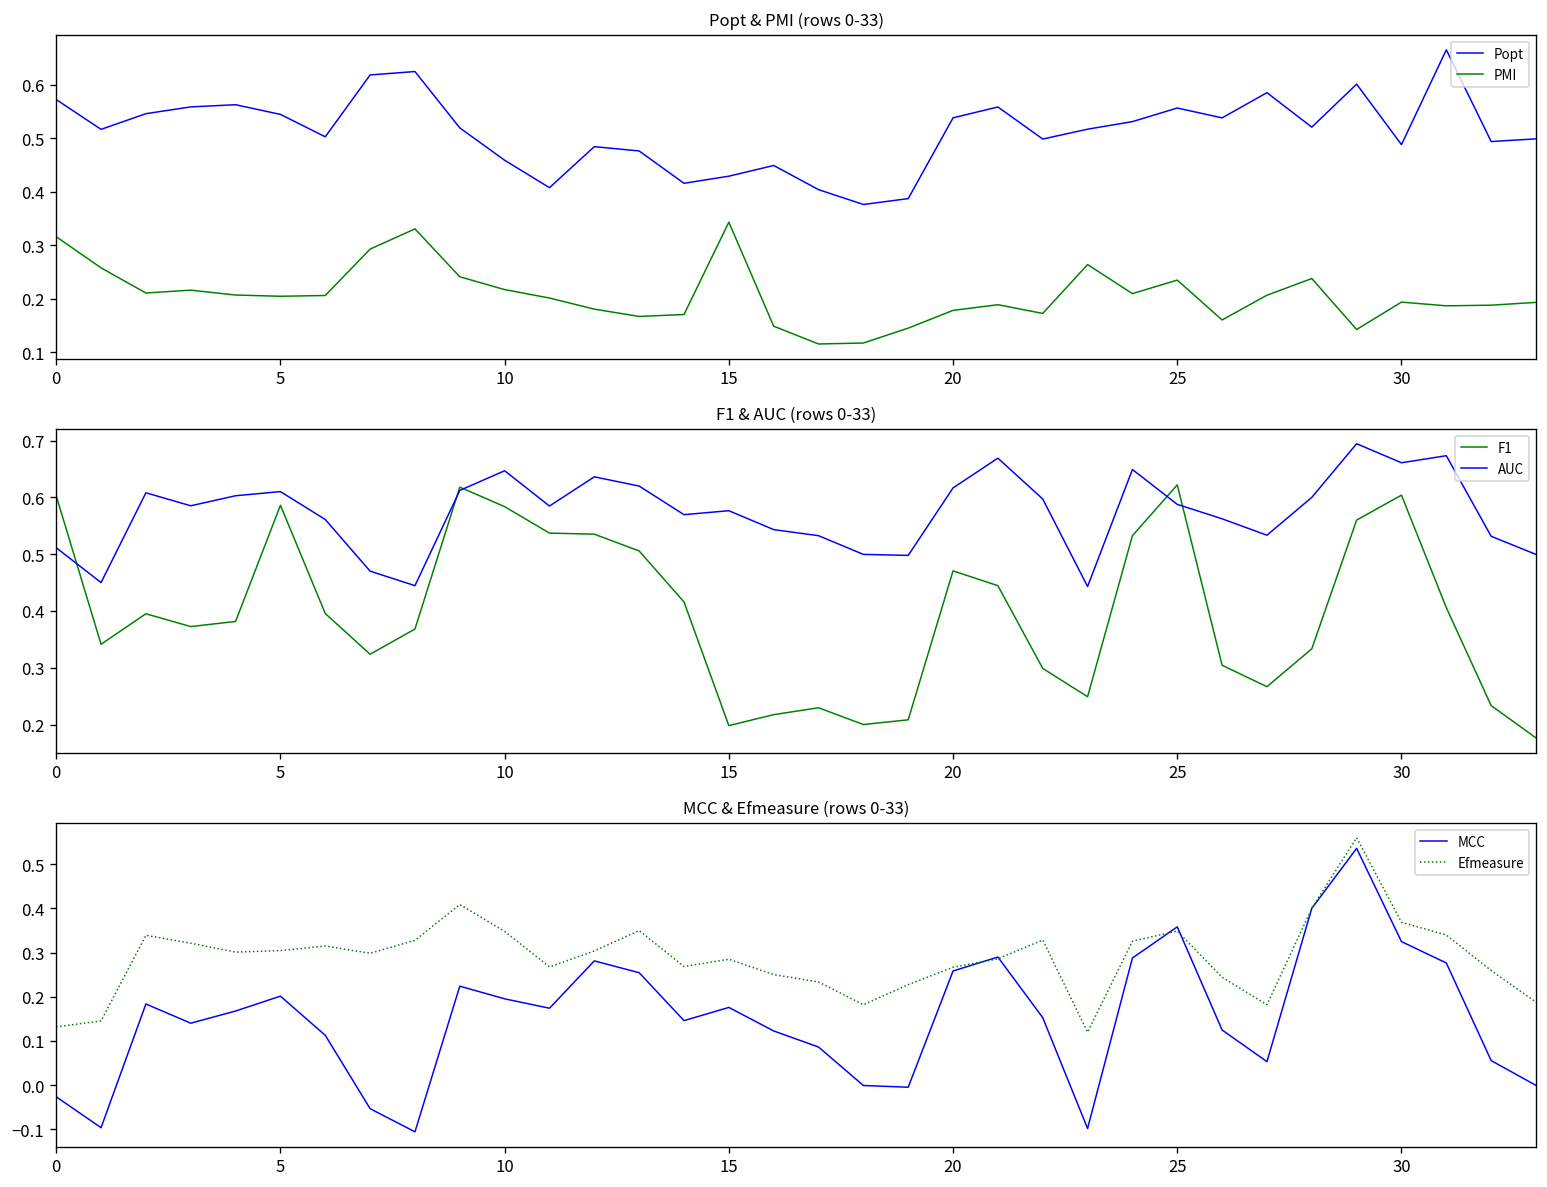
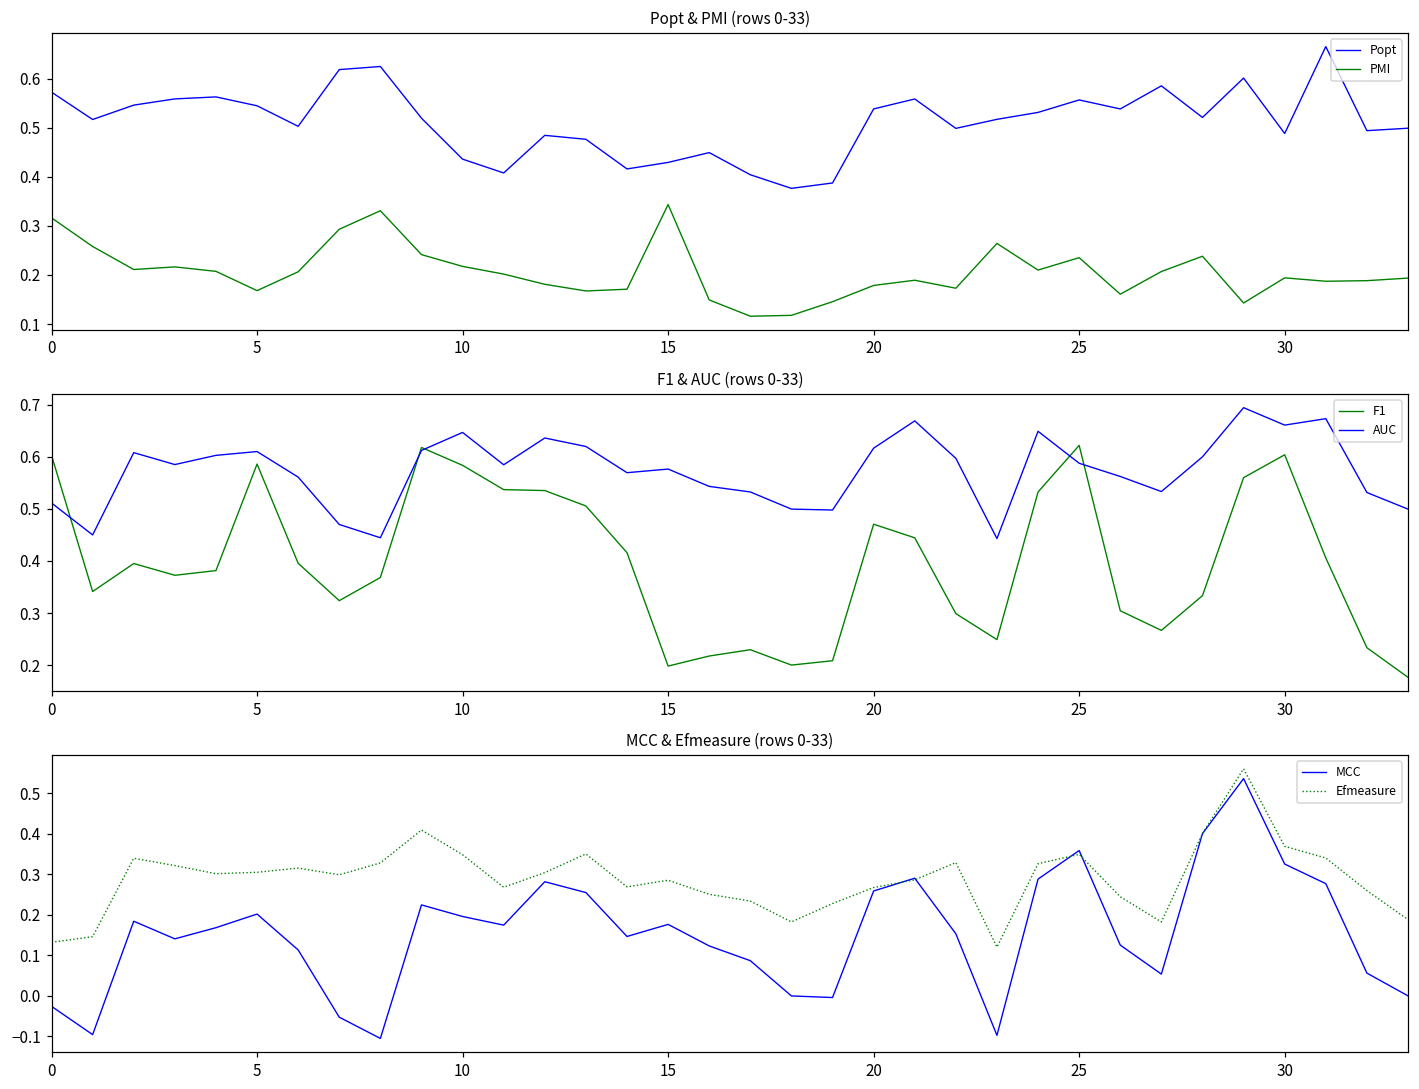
Popt & PMI (rows 0-33), PMI, 5: 0.20 -> 0.17
Popt & PMI (rows 0-33), Popt, 10: 0.46 -> 0.44
